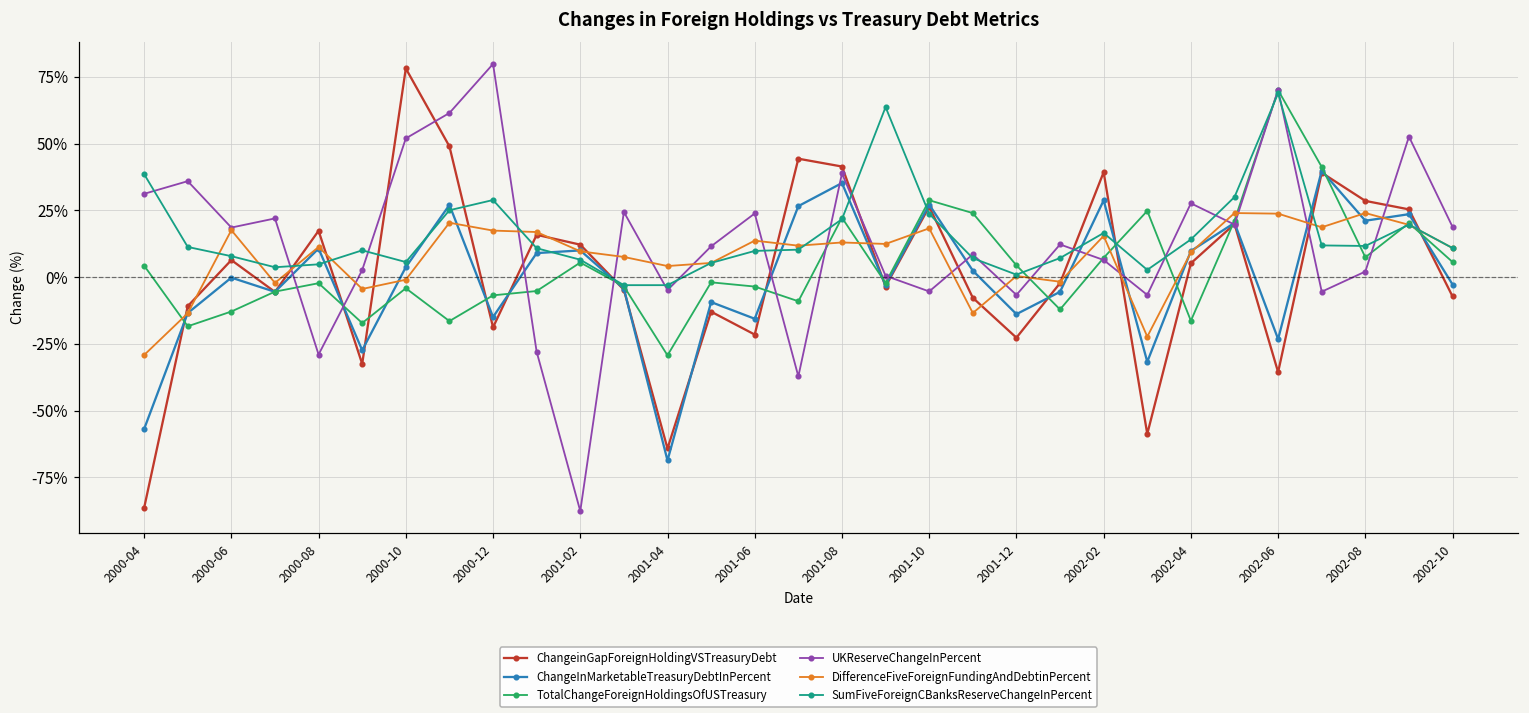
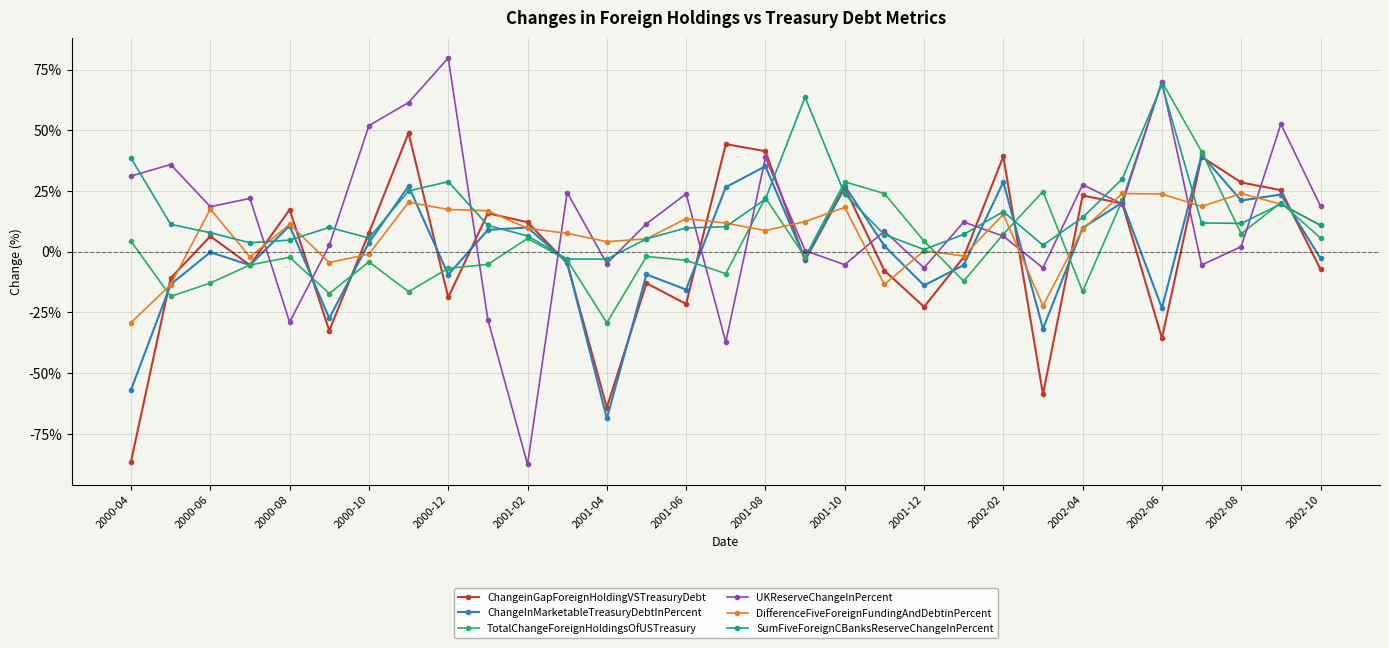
ChangeinGapForeignHoldingVSTreasuryDebt, 2000-10: 78% -> 8%
ChangeInMarketableTreasuryDebtInPercent, 2000-12: -15% -> -9%
DifferenceFiveForeignFundingAndDebtinPercent, 2001-08: 13% -> 9%
ChangeinGapForeignHoldingVSTreasuryDebt, 2002-04: 5% -> 23%
